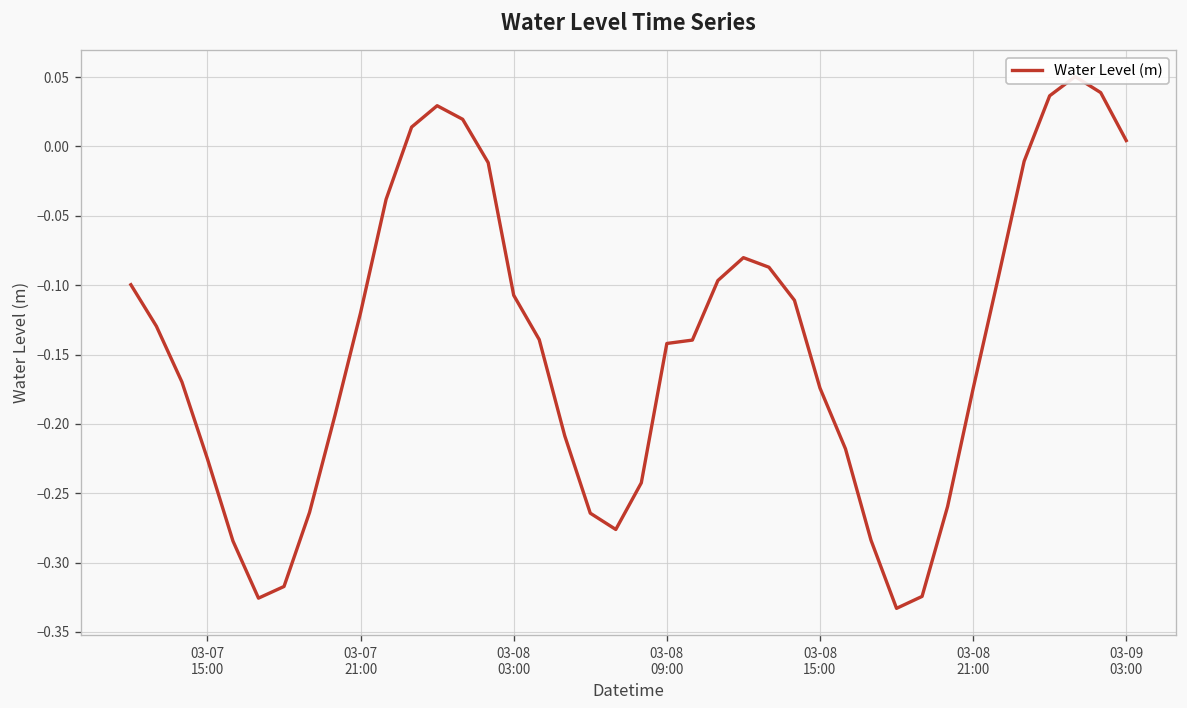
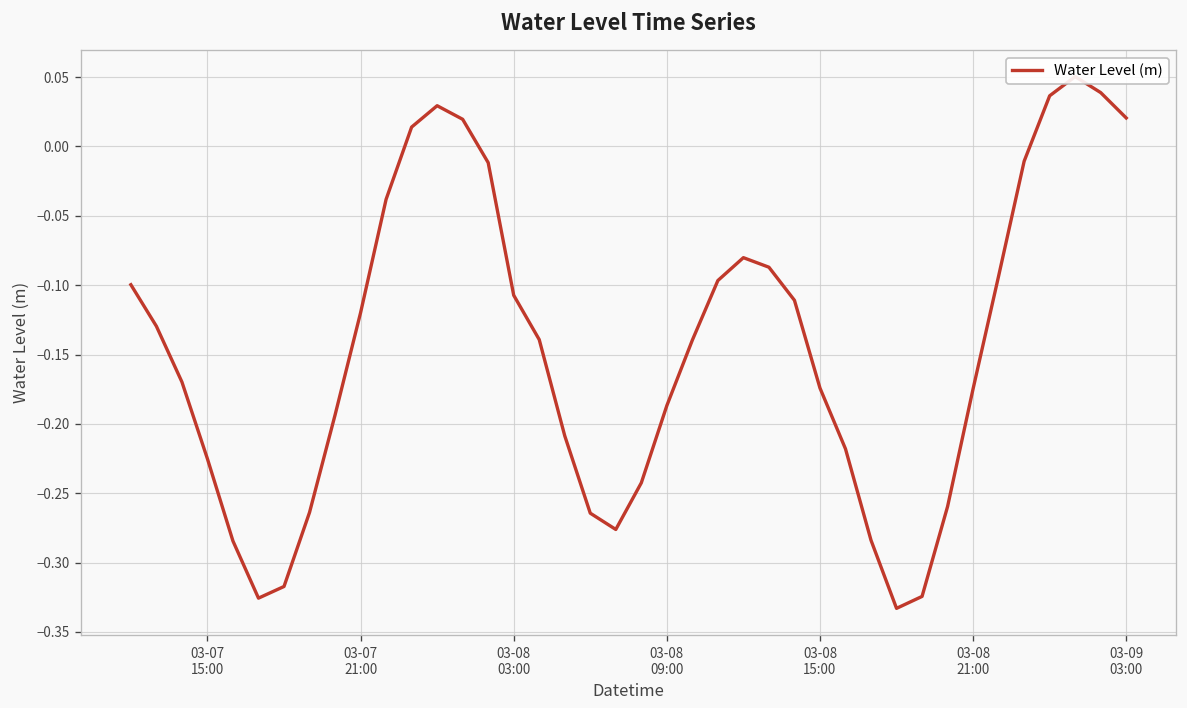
03-08 09:00: -0.142 -> -0.187
03-09 03:00: 0.004 -> 0.021
